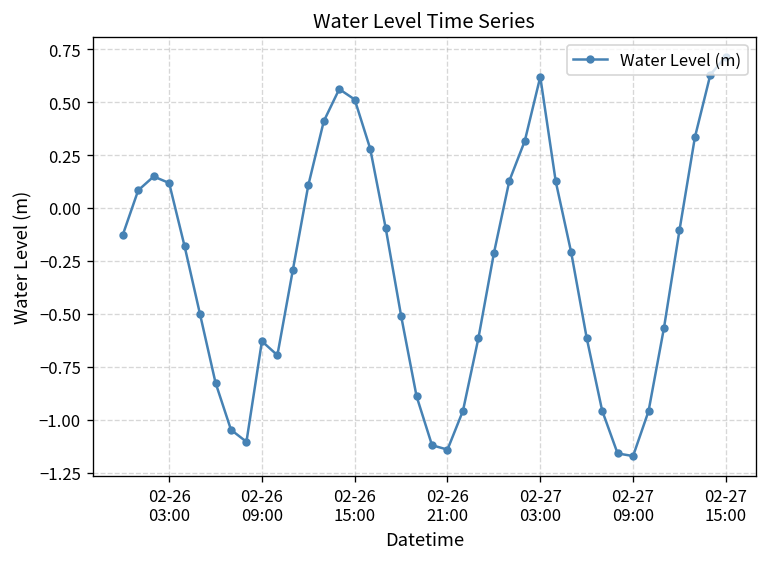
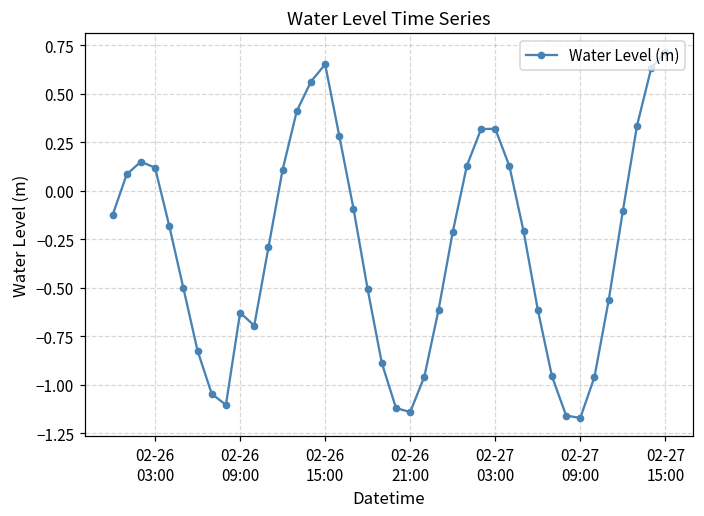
02-26 15:00: 0.51 -> 0.65
02-27 03:00: 0.62 -> 0.32
